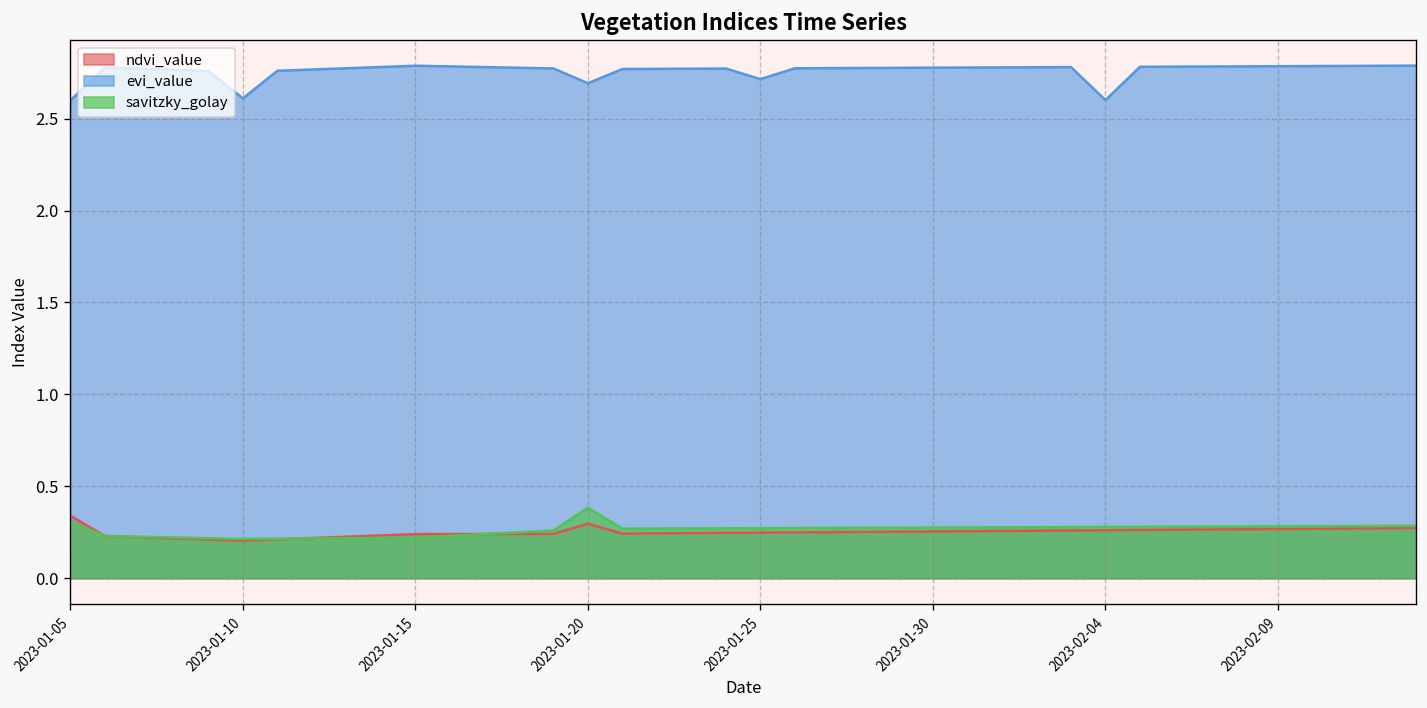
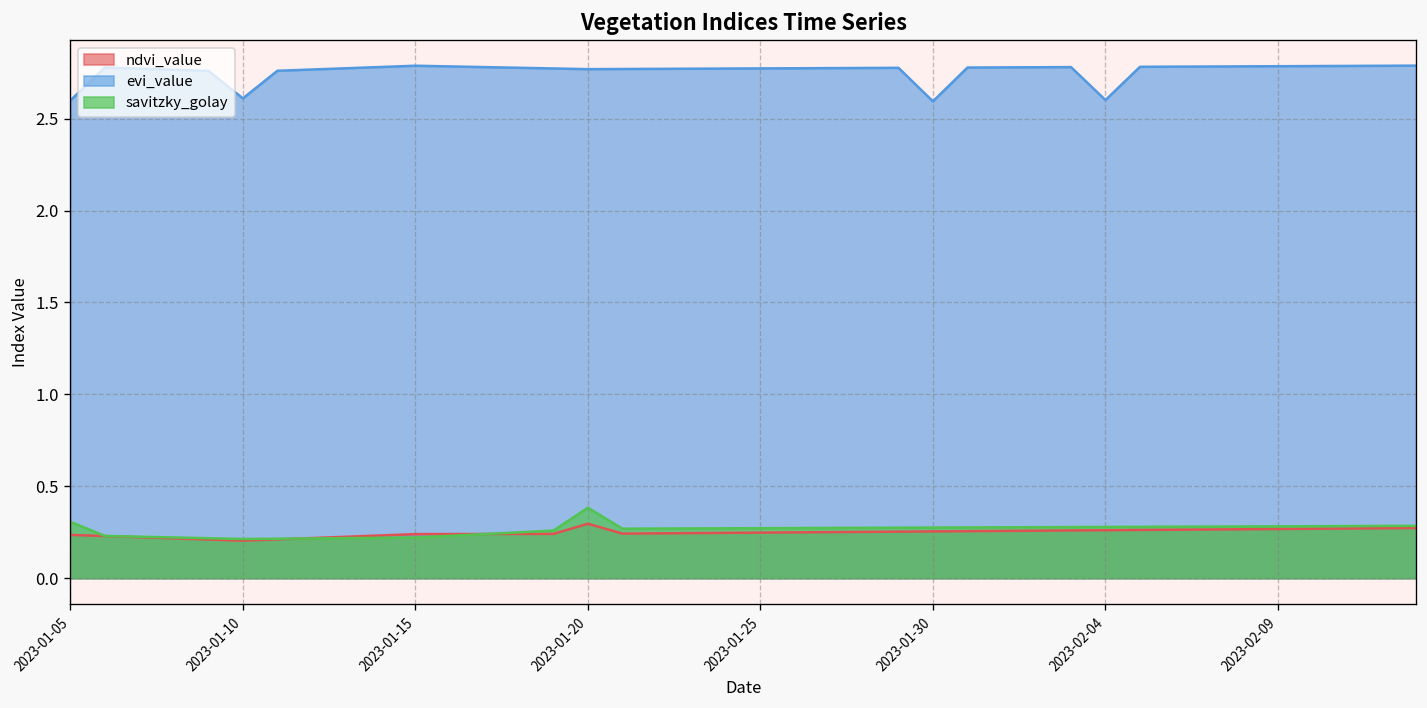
ndvi_value, 2023-01-05: 0.34 -> 0.24
evi_value, 2023-01-20: 2.69 -> 2.77
evi_value, 2023-01-25: 2.72 -> 2.77
evi_value, 2023-01-30: 2.78 -> 2.59
